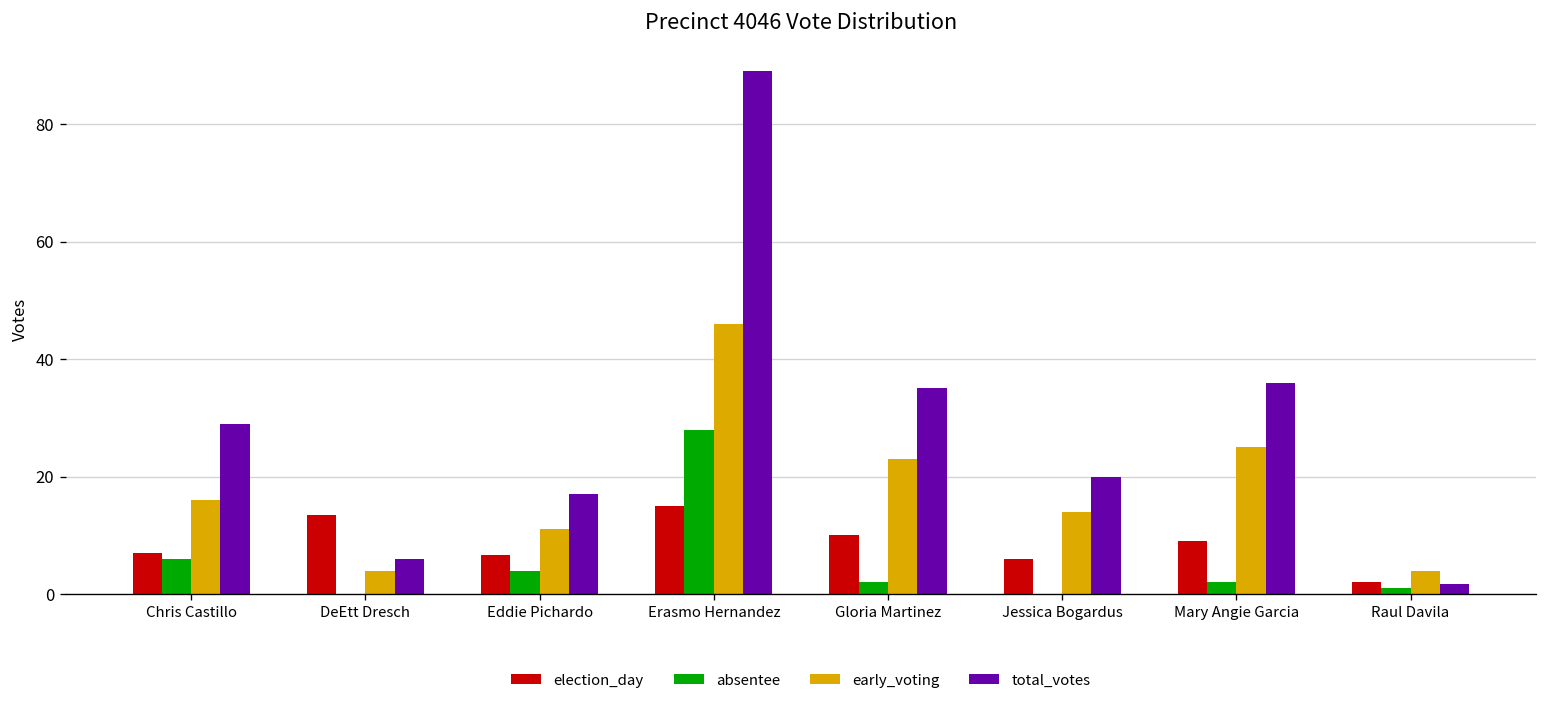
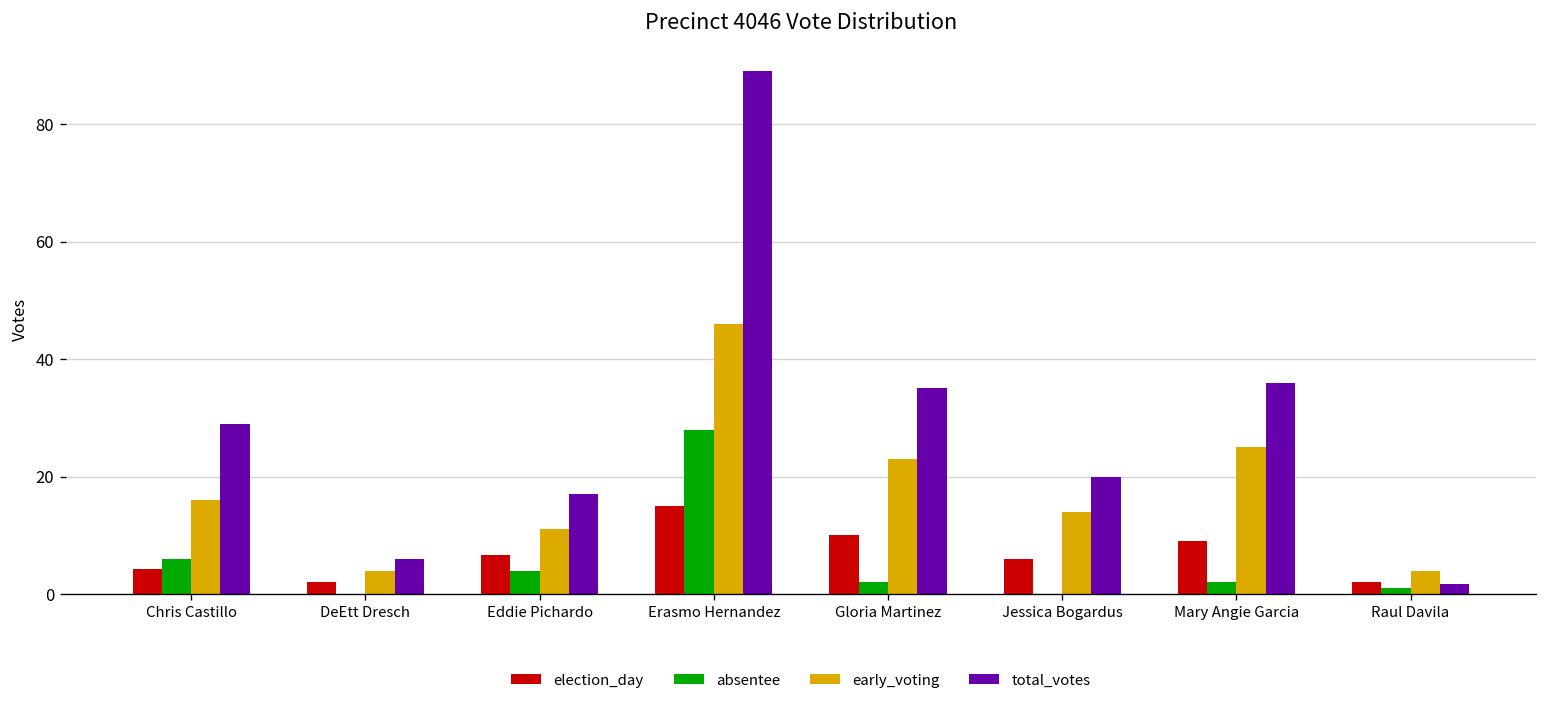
election_day, Chris Castillo: 7 -> 4
election_day, DeEtt Dresch: 13 -> 2
